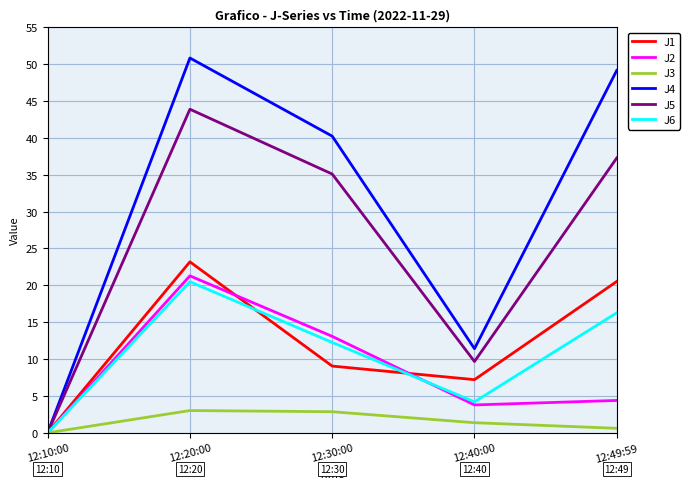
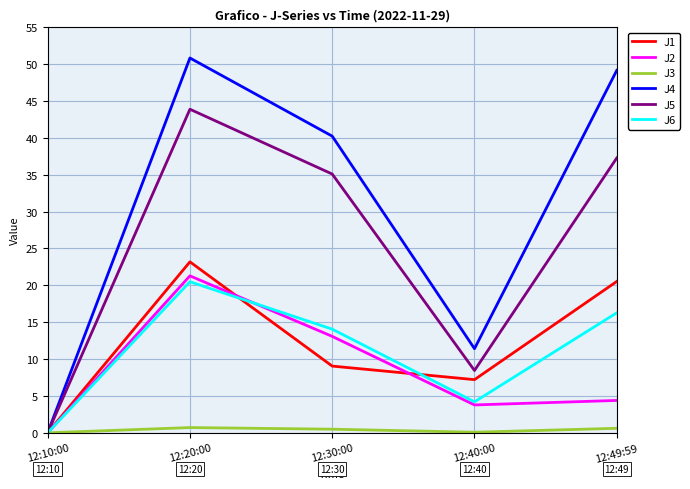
J3, 12:20:00: 3 -> 1
J3, 12:30:00: 3 -> 0
J6, 12:30:00: 12 -> 14
J3, 12:40:00: 1 -> 0
J5, 12:40:00: 10 -> 8
